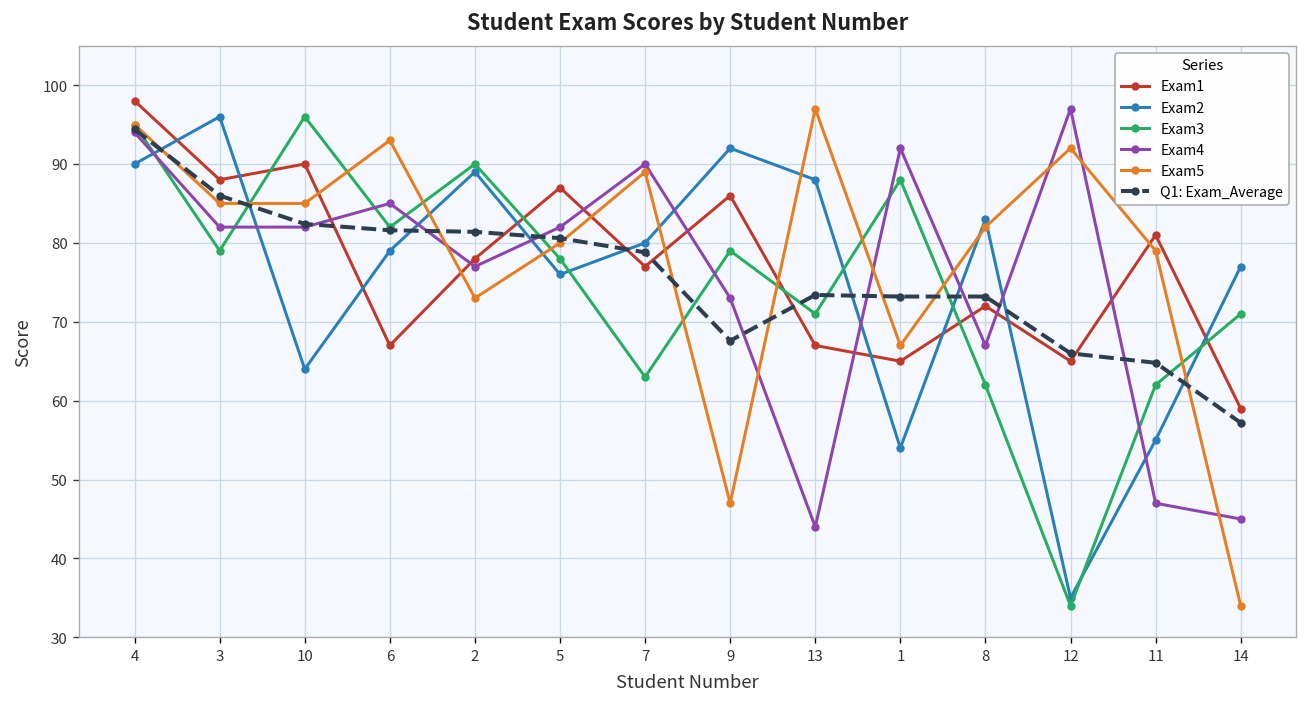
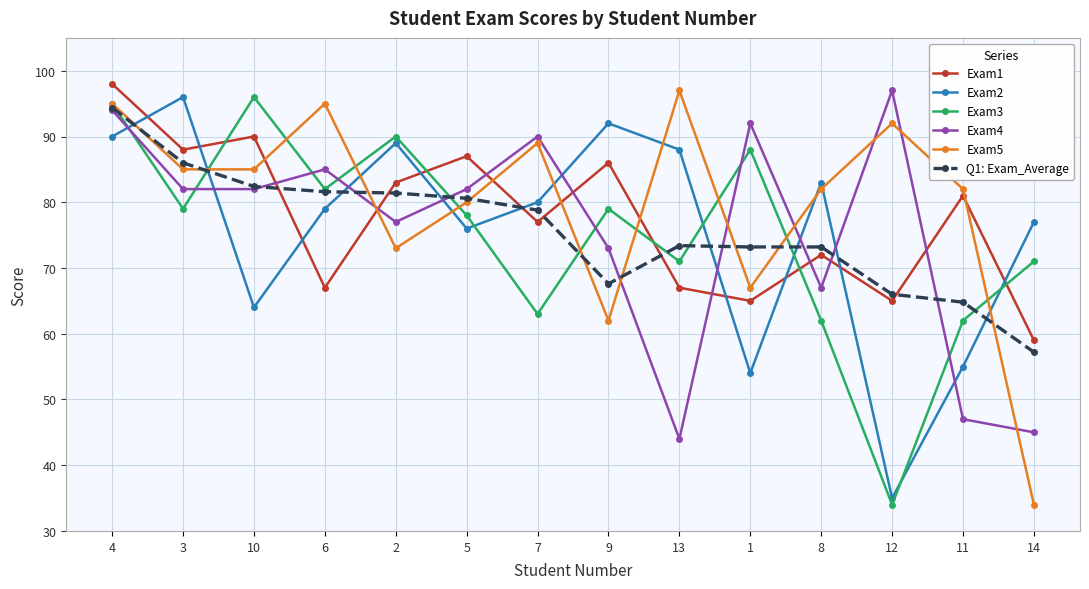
Exam5, 6: 93 -> 95
Exam1, 2: 78 -> 83
Exam5, 9: 47 -> 62
Exam5, 11: 79 -> 82
